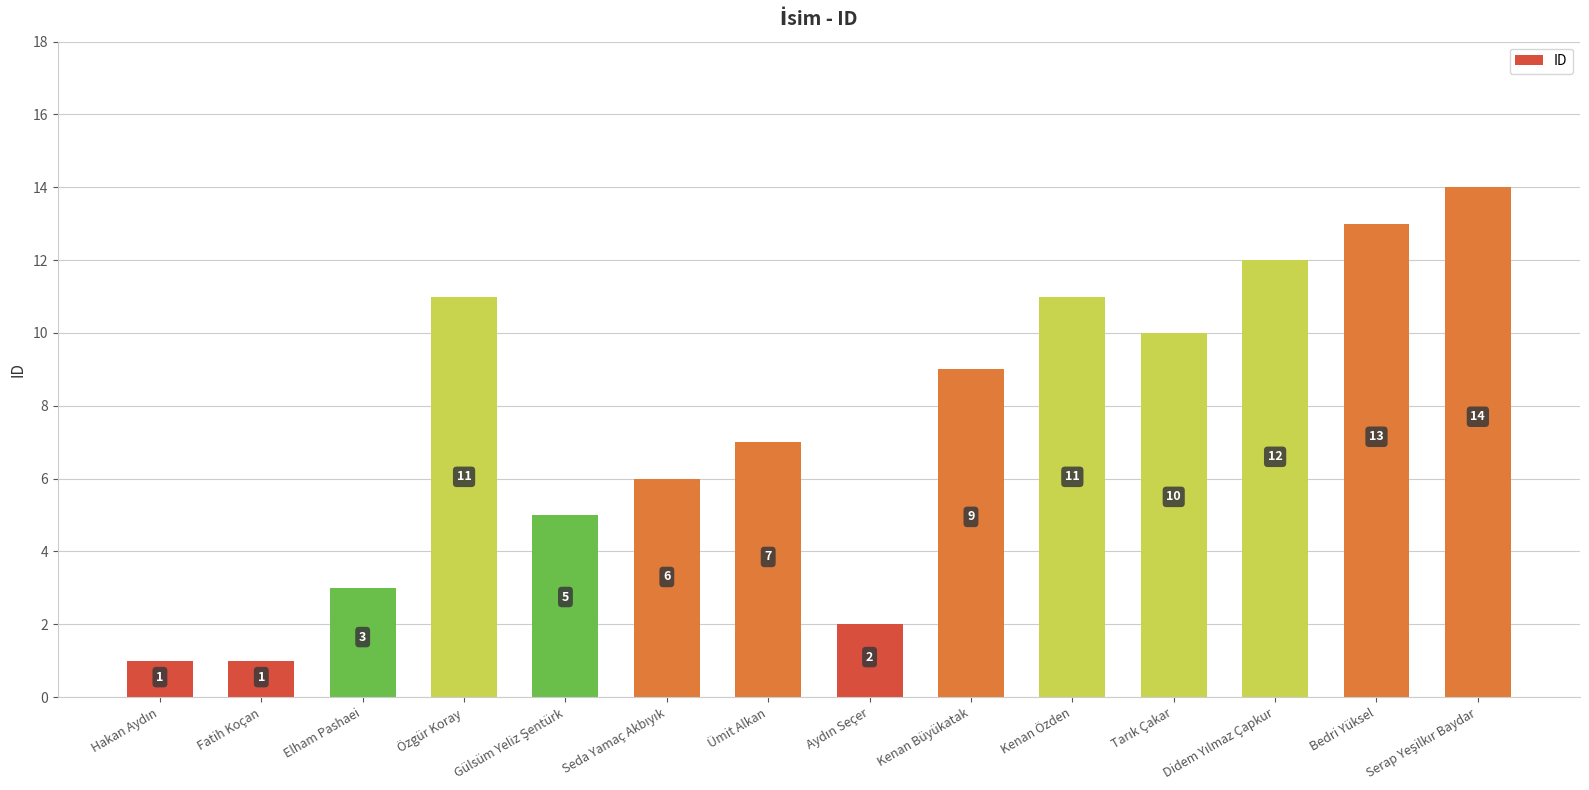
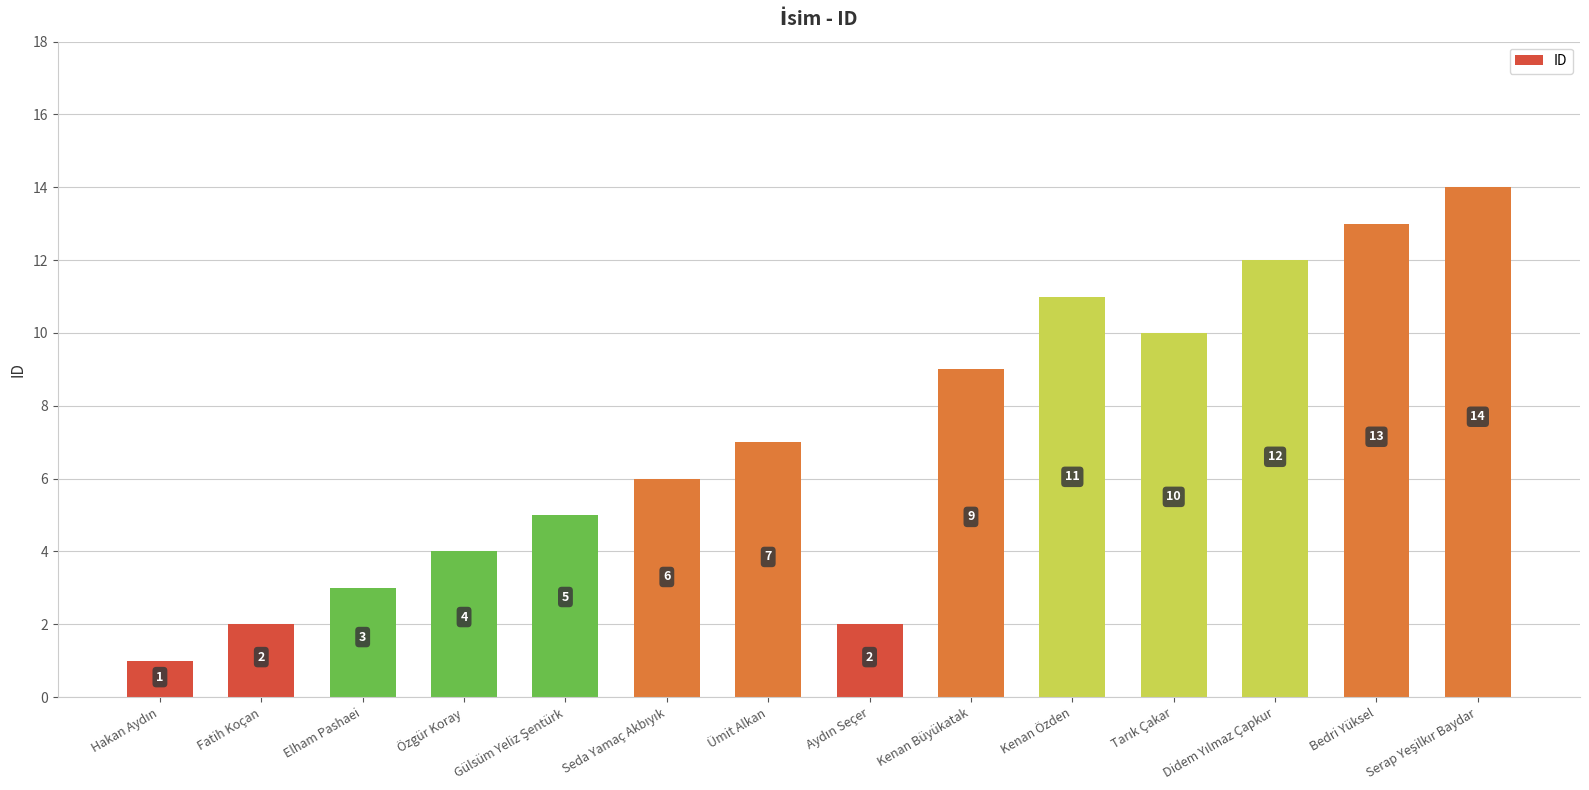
Fatih Koçan: 1 -> 2
Özgür Koray: 11 -> 4
